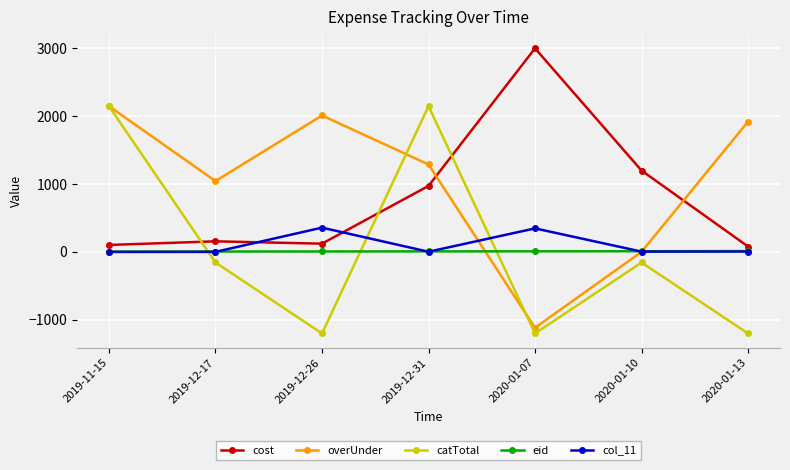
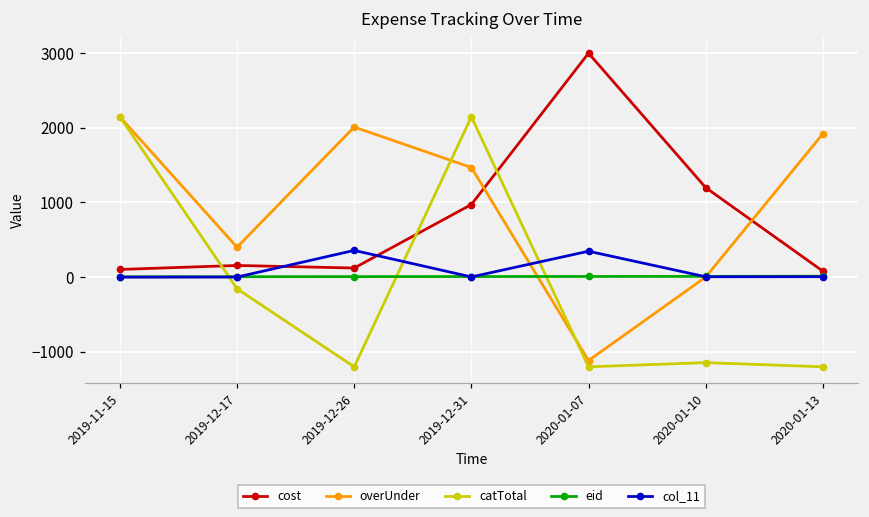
overUnder, 2019-12-17: 1000 -> 400
overUnder, 2019-12-31: 1300 -> 1500
catTotal, 2020-01-10: -200 -> -1100
